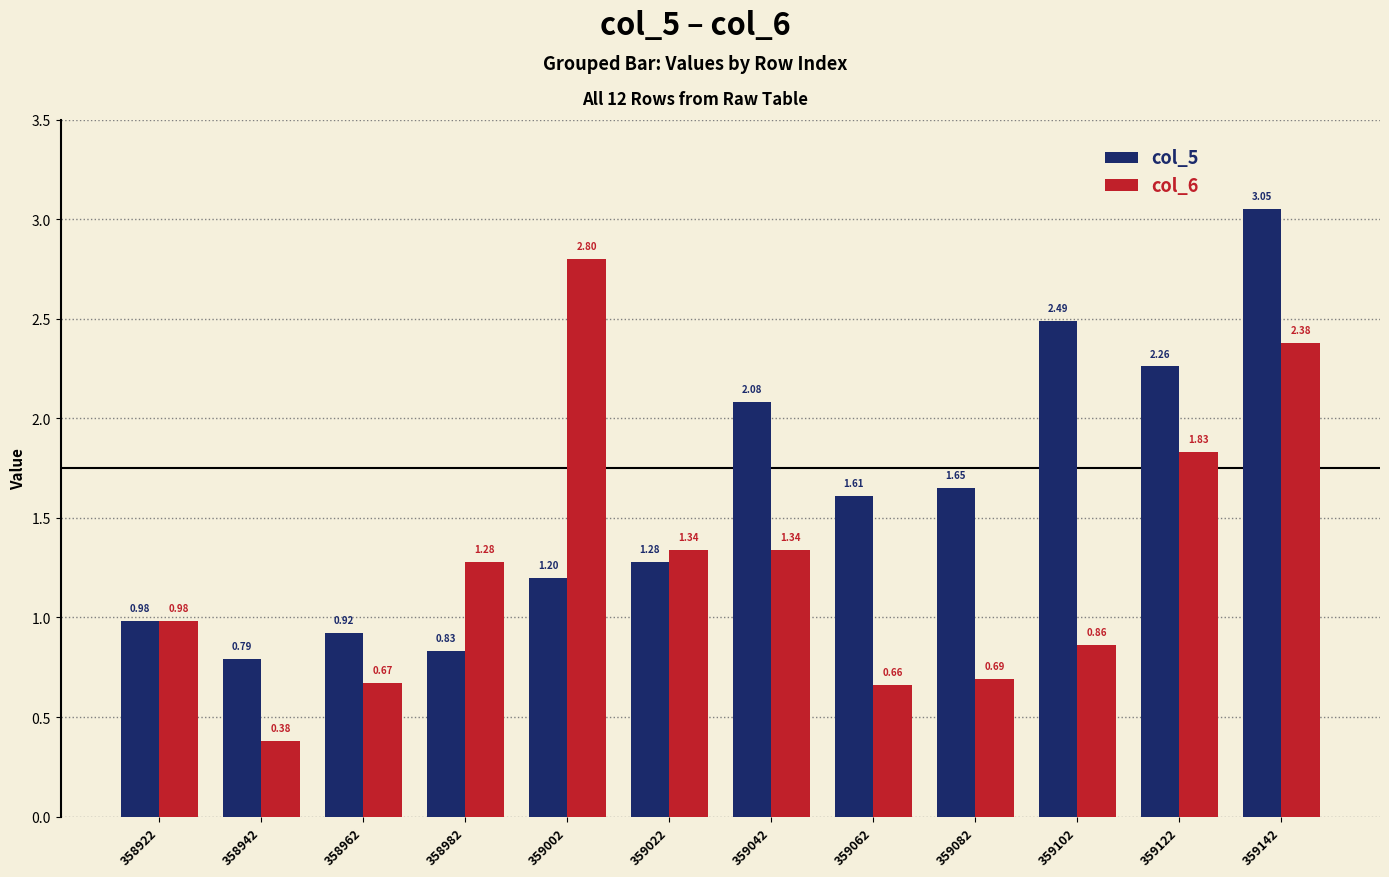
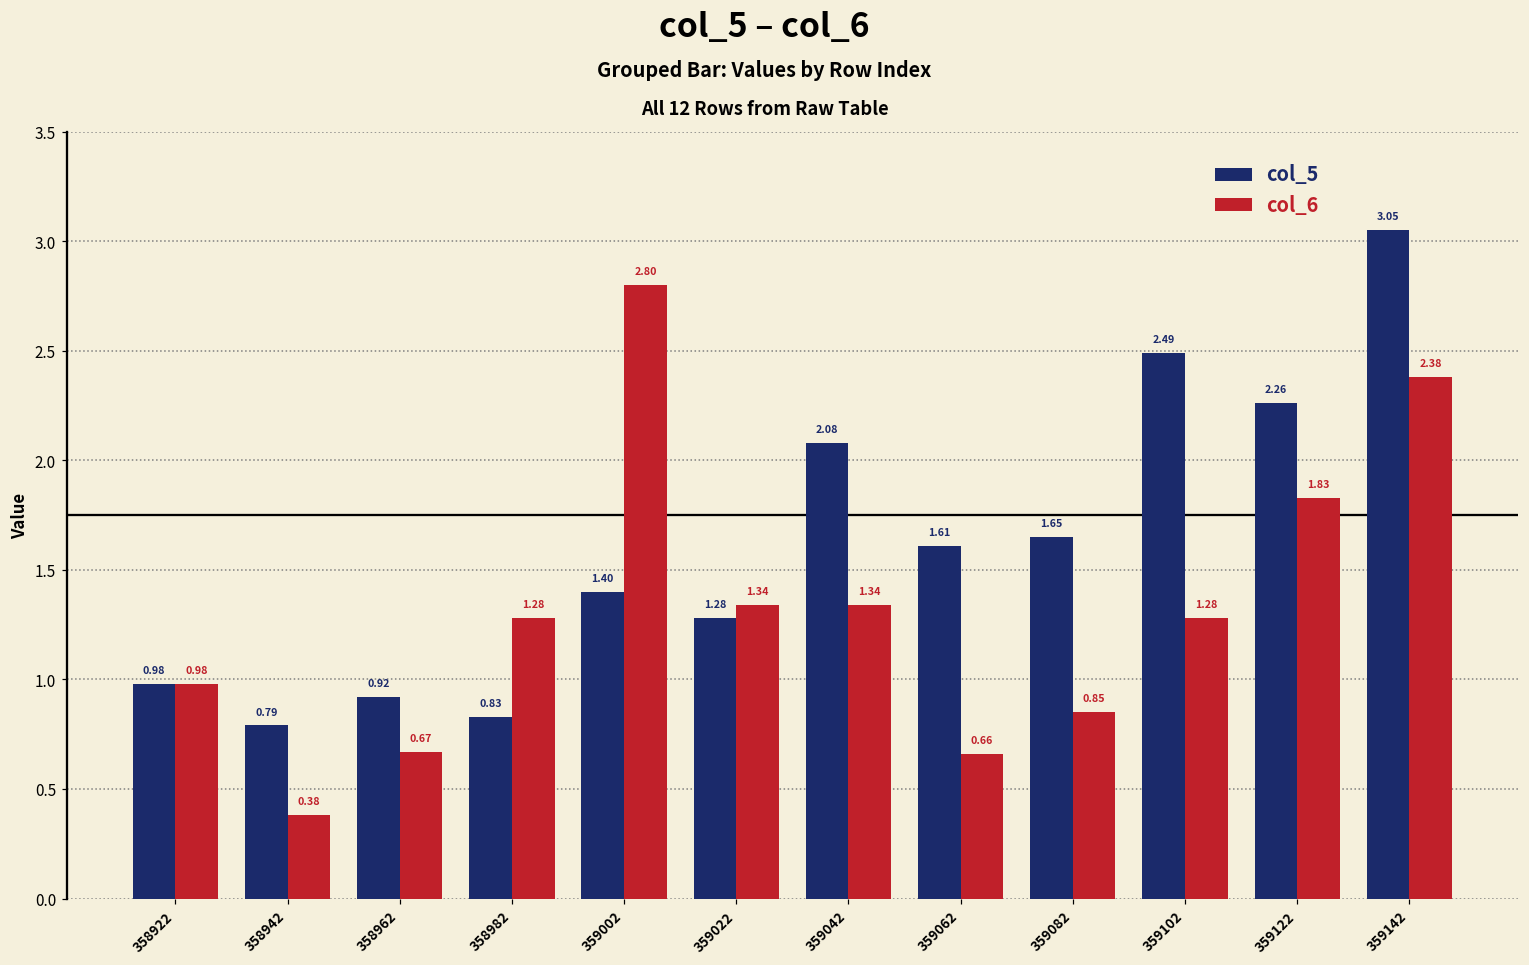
col_5, 359002: 1.20 -> 1.40
col_6, 359082: 0.69 -> 0.85
col_6, 359102: 0.86 -> 1.28
